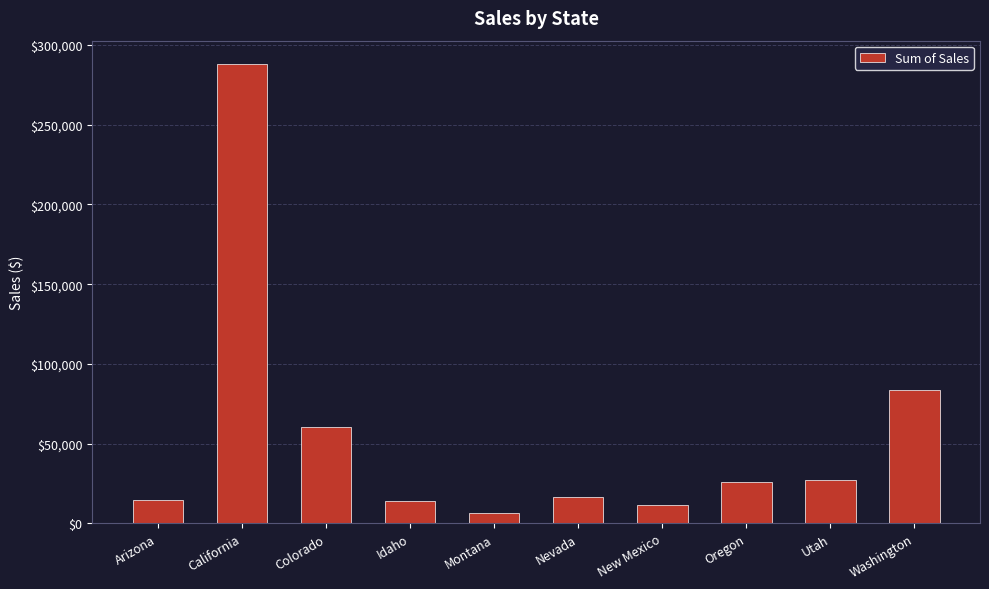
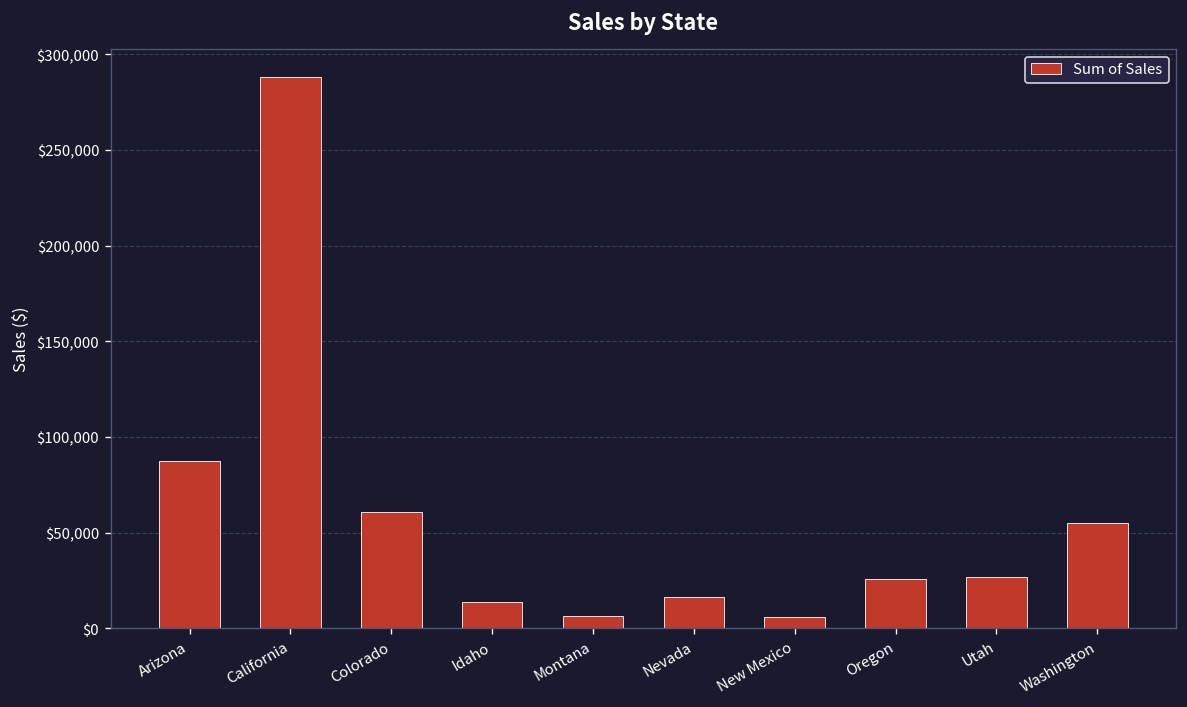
Arizona: $14,000 -> $87,000
New Mexico: $11,000 -> $6,000
Washington: $83,000 -> $55,000
